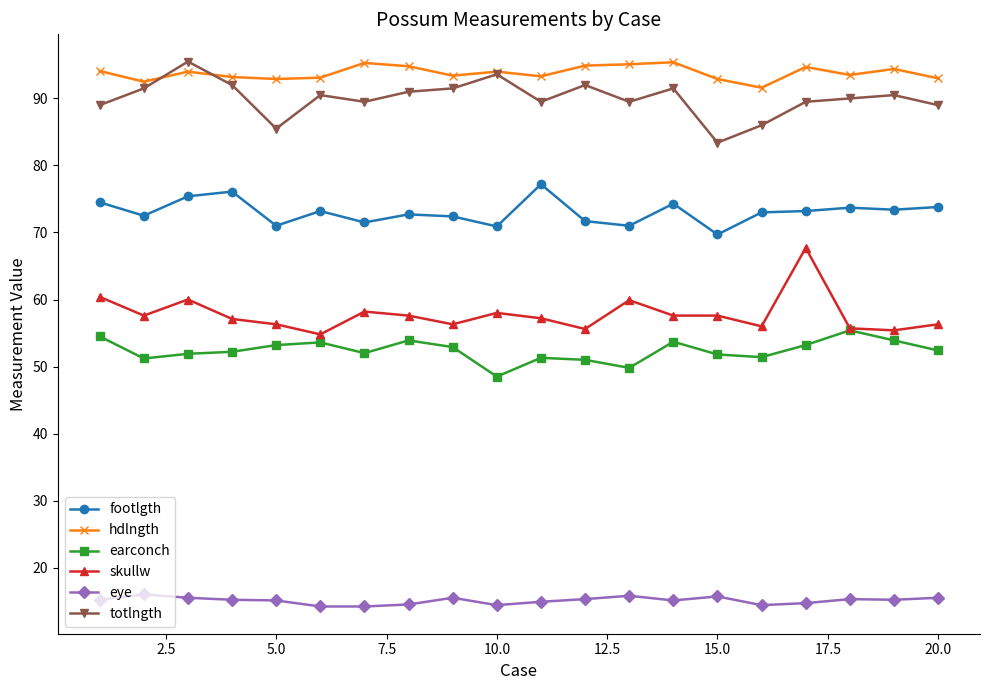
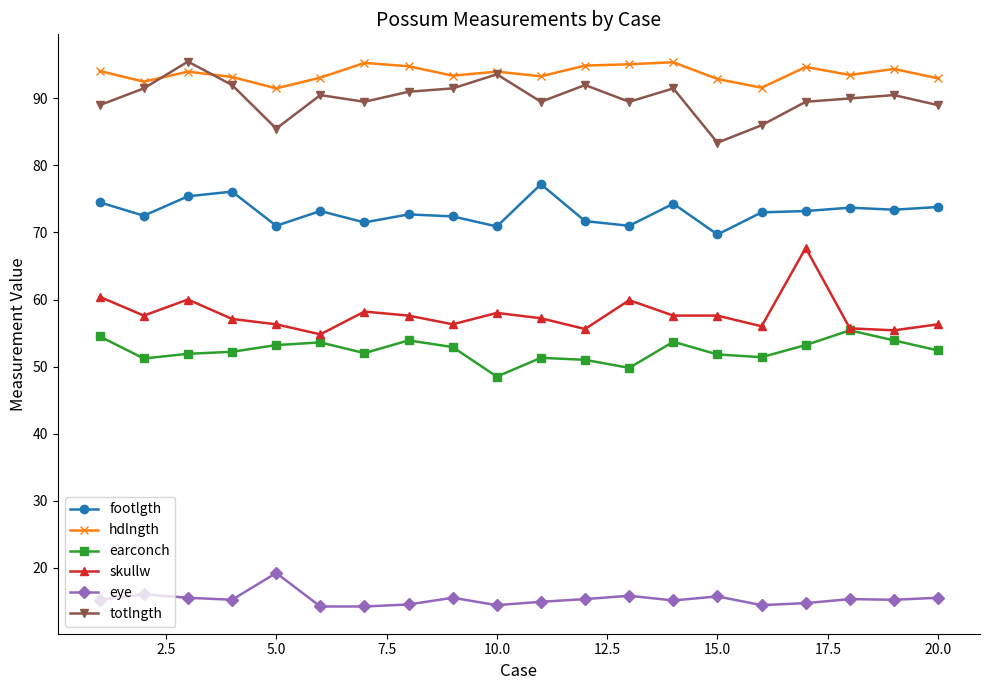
hdlngth, 5.0: 93 -> 92
eye, 5.0: 15 -> 19
